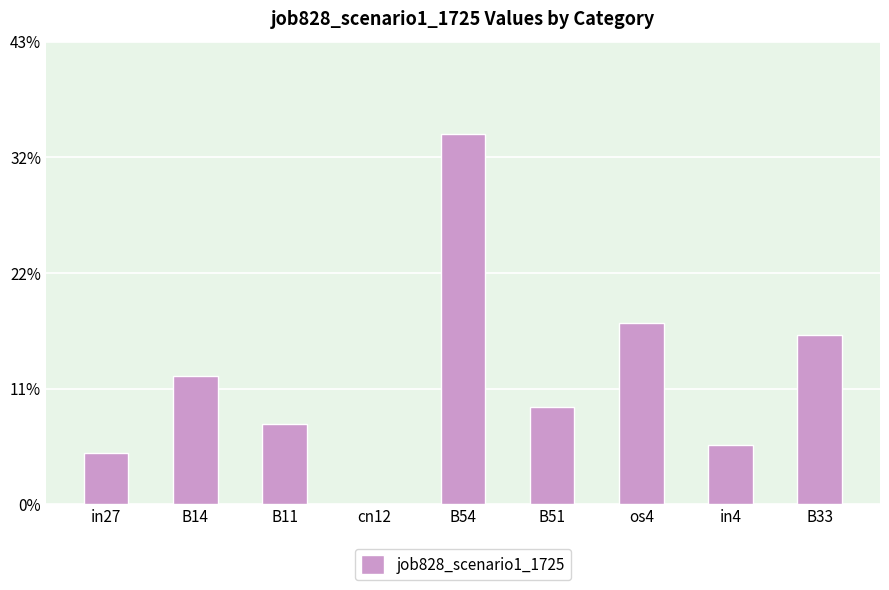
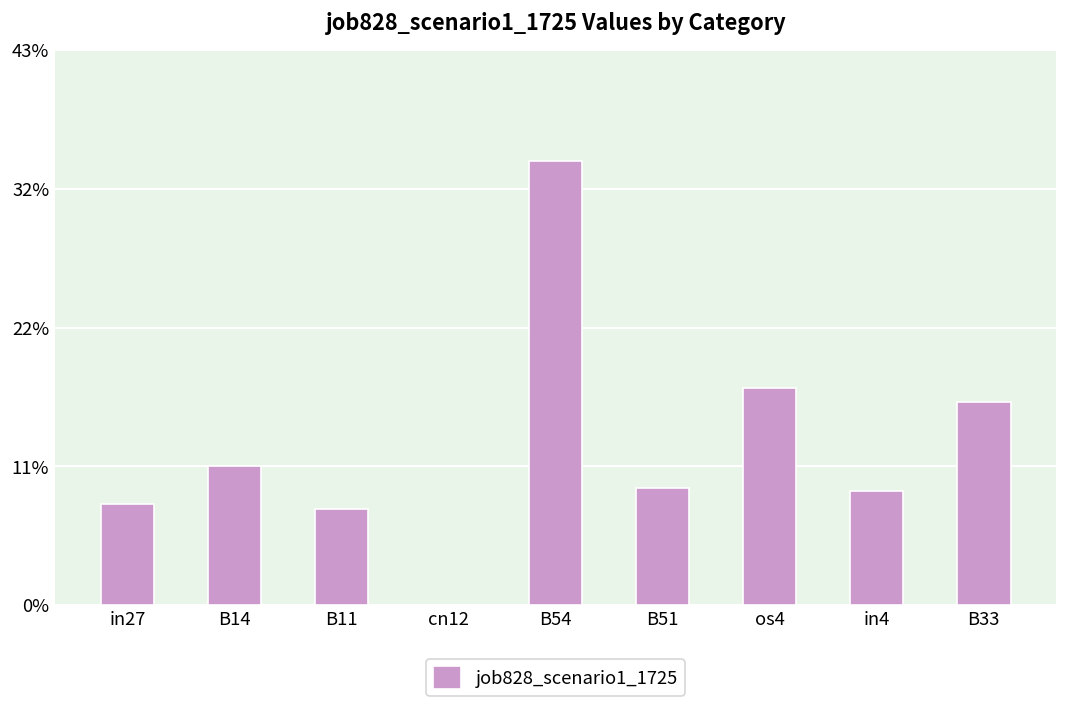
in27: 4.8% -> 7.8%
B14: 12.0% -> 10.8%
in4: 5.5% -> 8.9%
